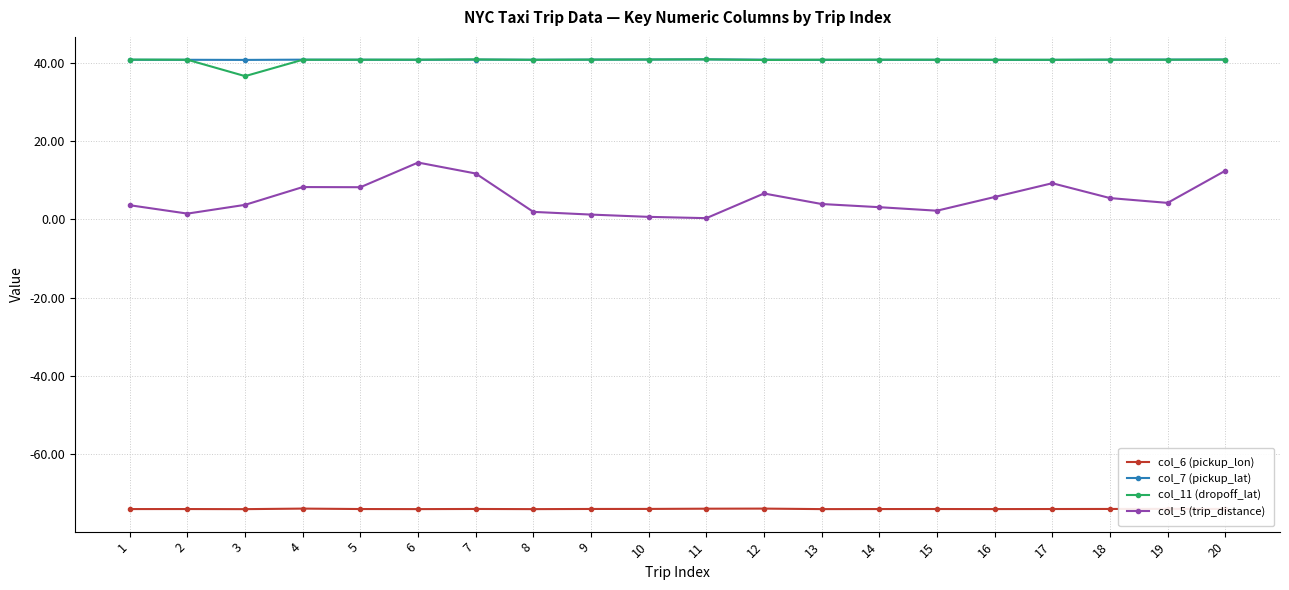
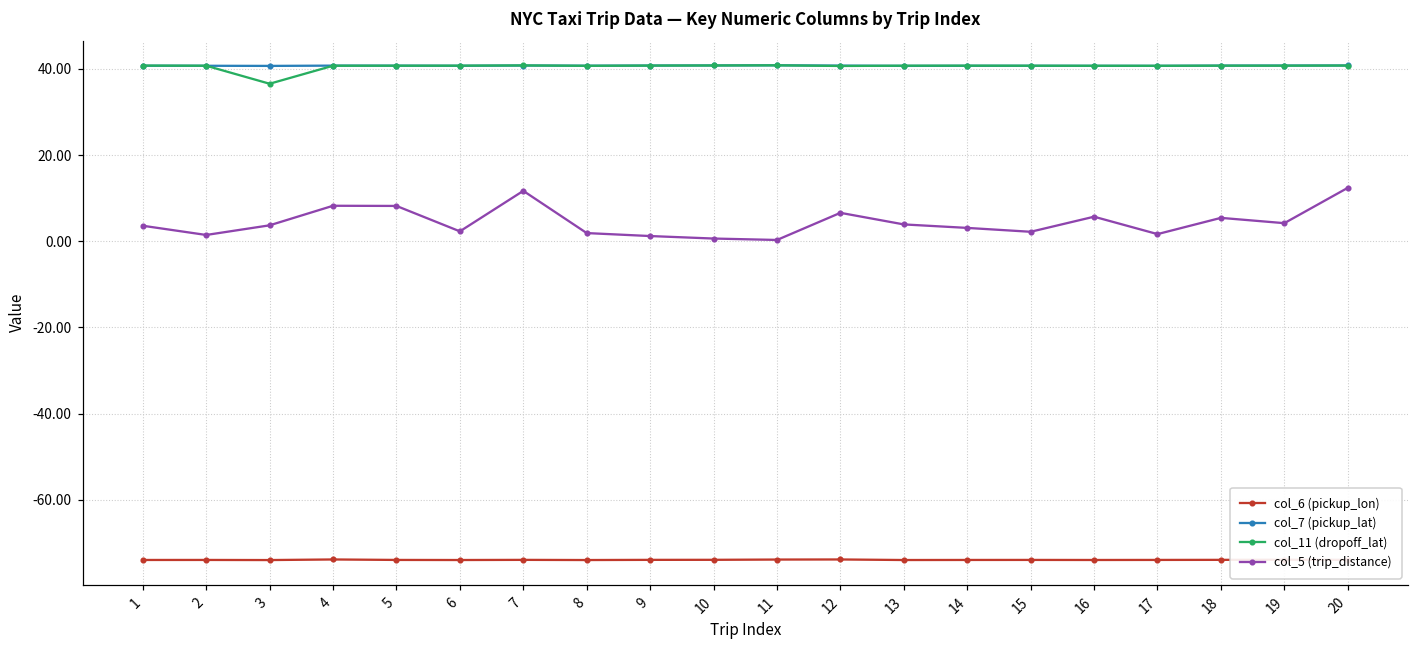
col_5 (trip_distance), 6: 15 -> 2
col_5 (trip_distance), 17: 9 -> 2
